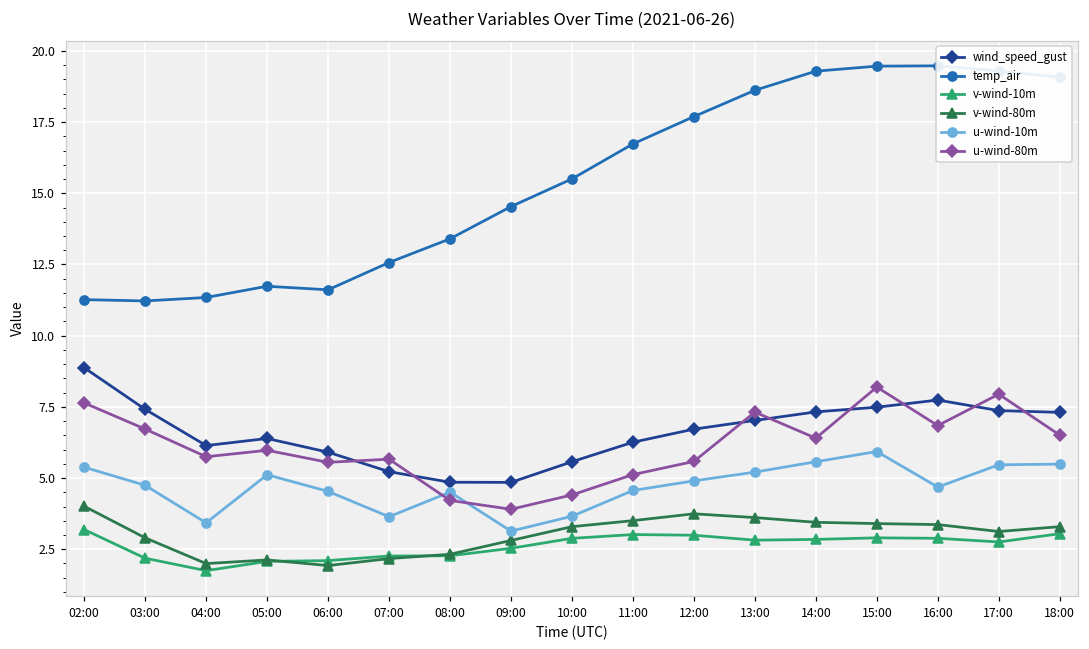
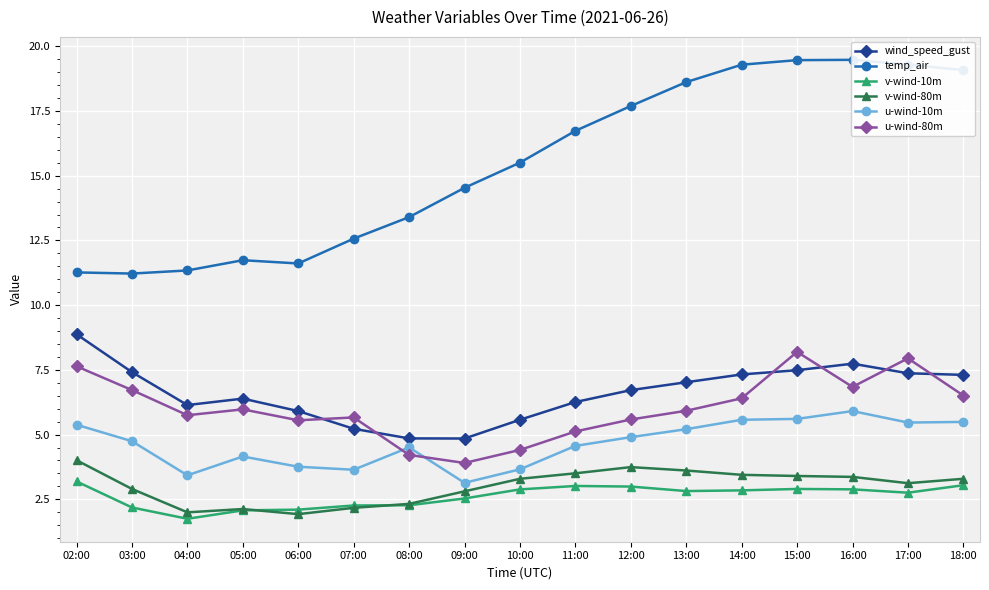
u-wind-10m, 05:00: 5.1 -> 4.2
u-wind-10m, 06:00: 4.5 -> 3.8
u-wind-80m, 13:00: 7.3 -> 5.9
u-wind-10m, 15:00: 5.9 -> 5.6
u-wind-10m, 16:00: 4.7 -> 5.9
